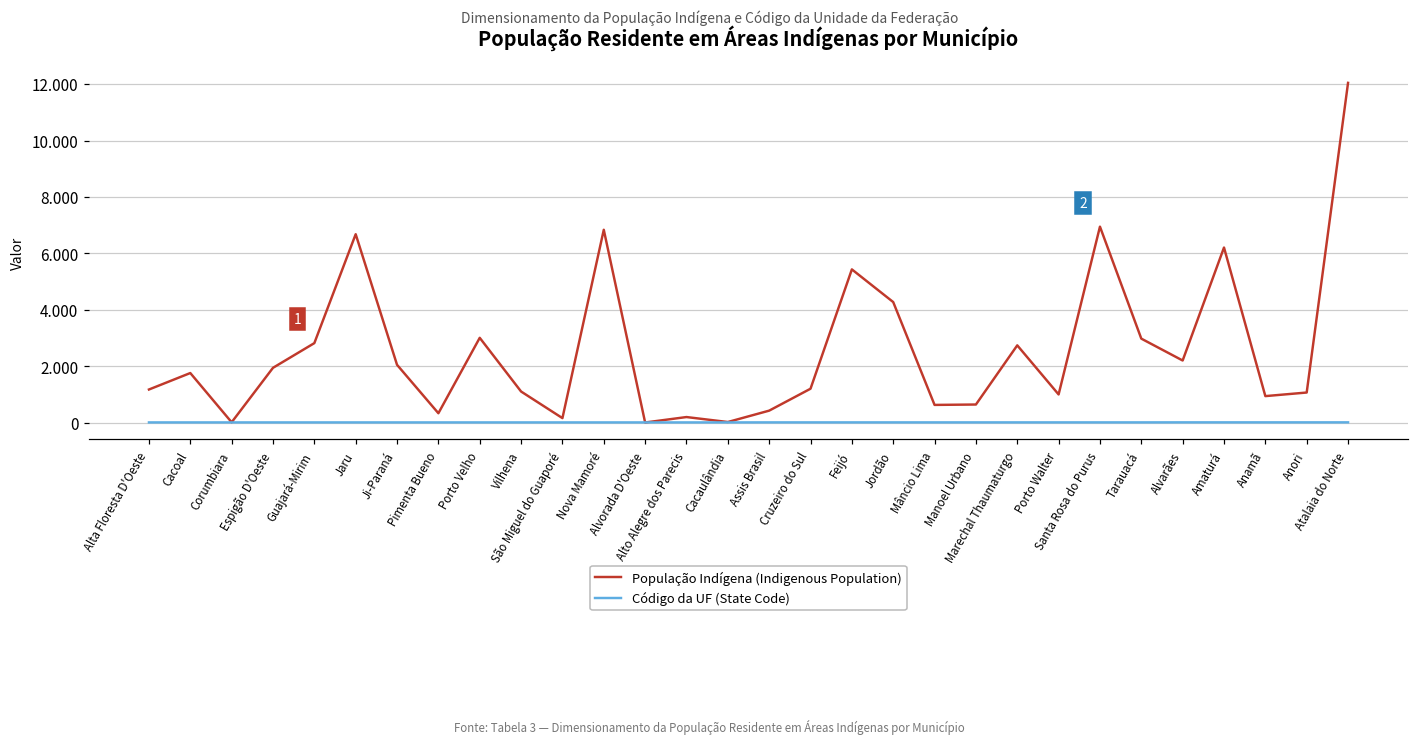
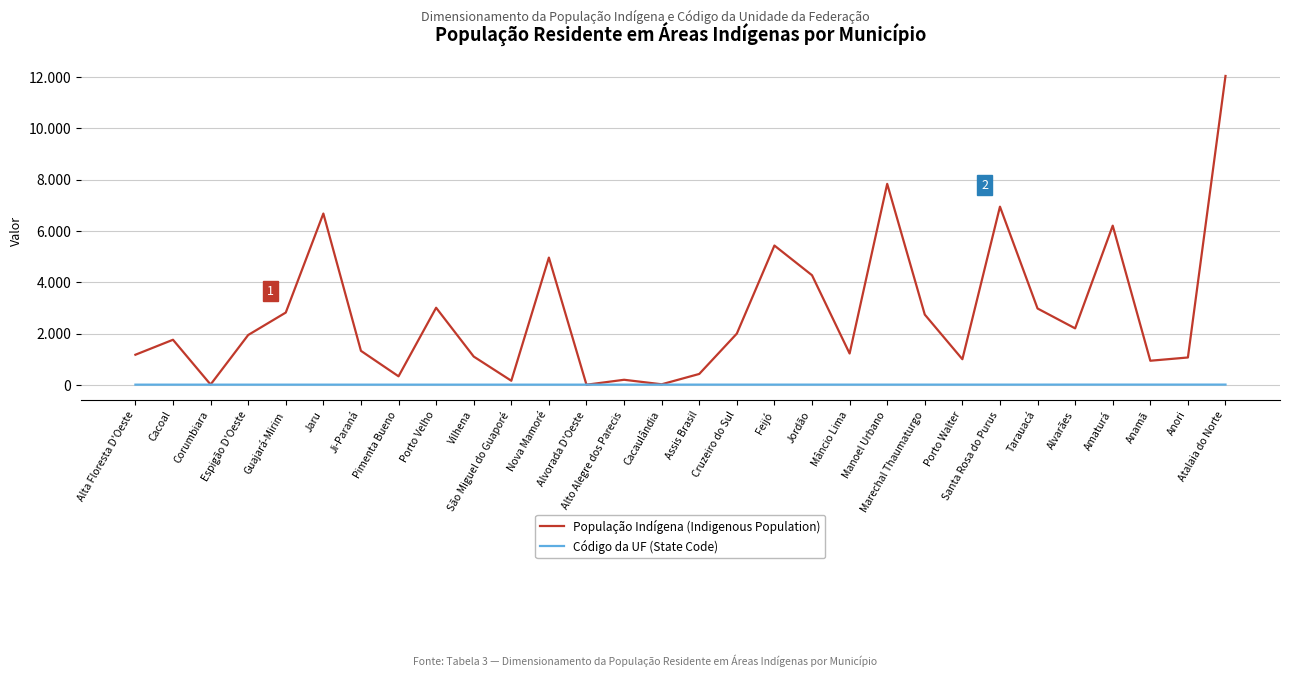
População Indígena (Indigenous Population), Ji-Paraná: 2.1 -> 1.3
População Indígena (Indigenous Population), Nova Mamoré: 6.8 -> 5.0
População Indígena (Indigenous Population), Cruzeiro do Sul: 1.2 -> 2.0
População Indígena (Indigenous Population), Mâncio Lima: 0.6 -> 1.2
População Indígena (Indigenous Population), Manoel Urbano: 0.6 -> 7.8
